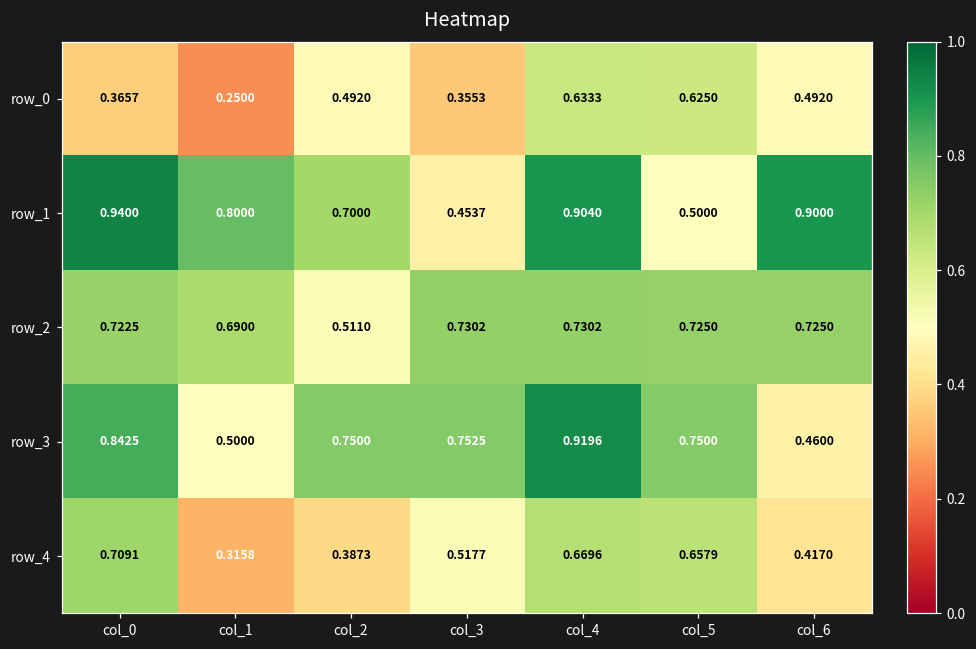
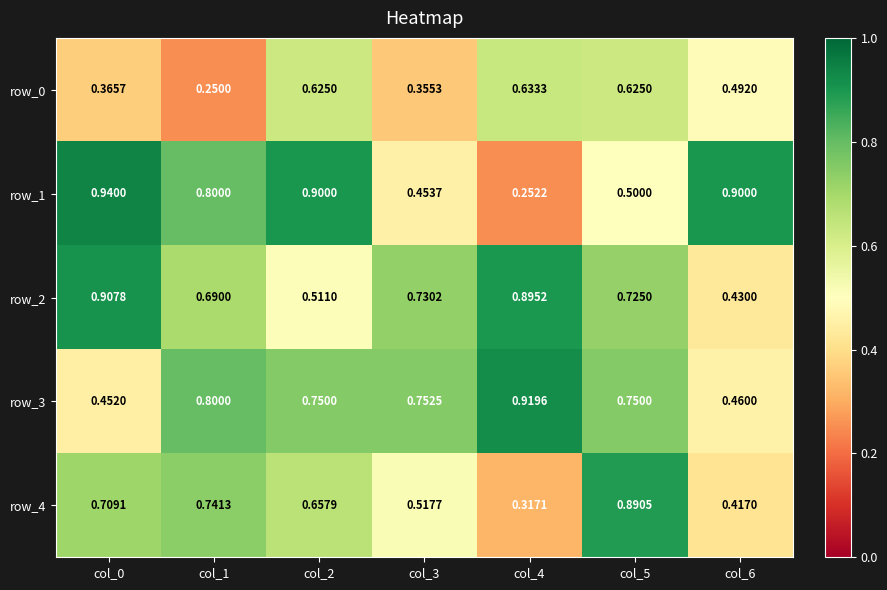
row_0, col_2: 0.4920 -> 0.6250
row_1, col_2: 0.7000 -> 0.9000
row_1, col_4: 0.9040 -> 0.2522
row_2, col_0: 0.7225 -> 0.9078
row_2, col_4: 0.7302 -> 0.8952
row_2, col_6: 0.7250 -> 0.4300
row_3, col_0: 0.8425 -> 0.4520
row_3, col_1: 0.5000 -> 0.8000
row_4, col_1: 0.3158 -> 0.7413
row_4, col_2: 0.3873 -> 0.6579
row_4, col_4: 0.6696 -> 0.3171
row_4, col_5: 0.6579 -> 0.8905
